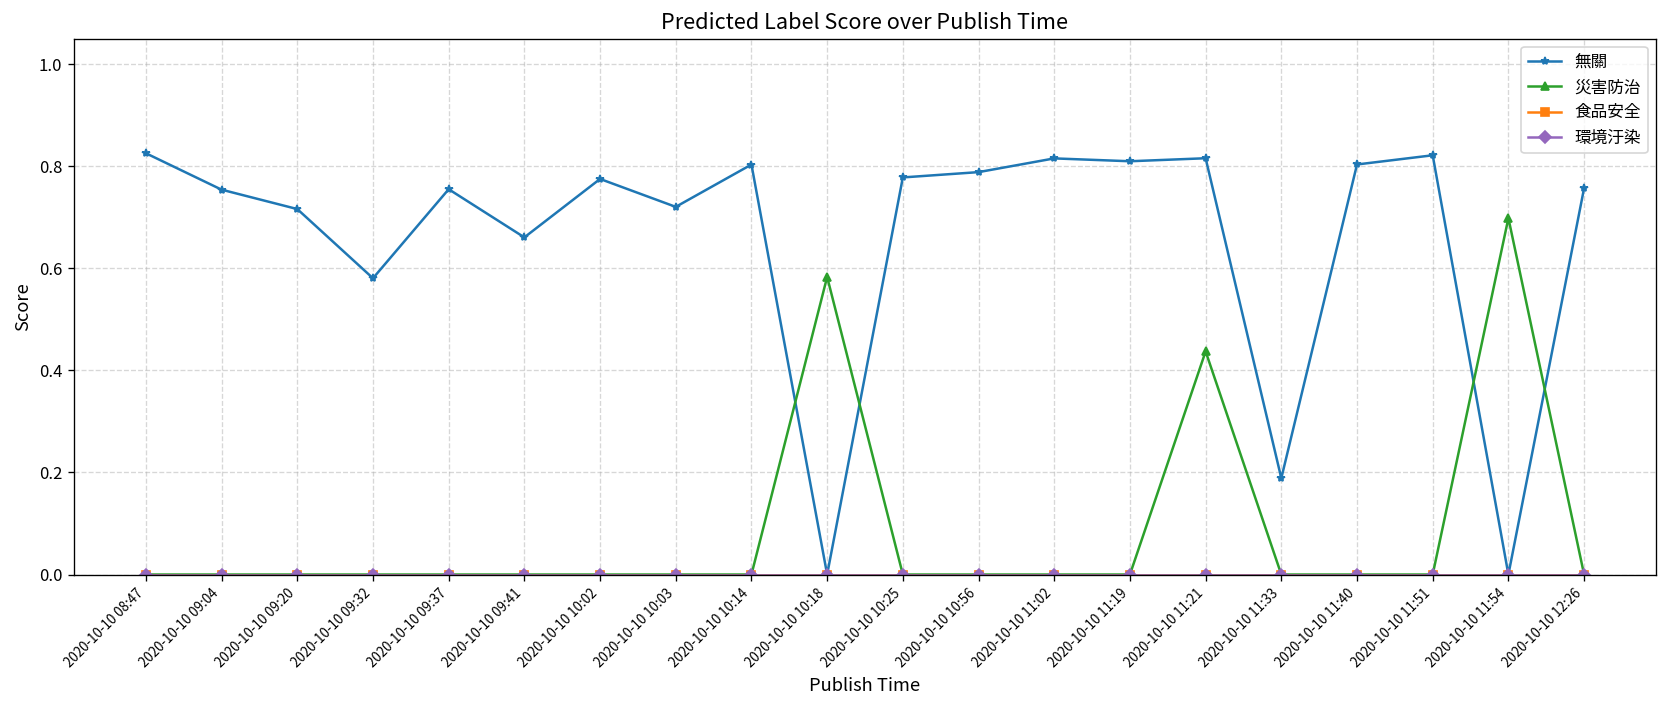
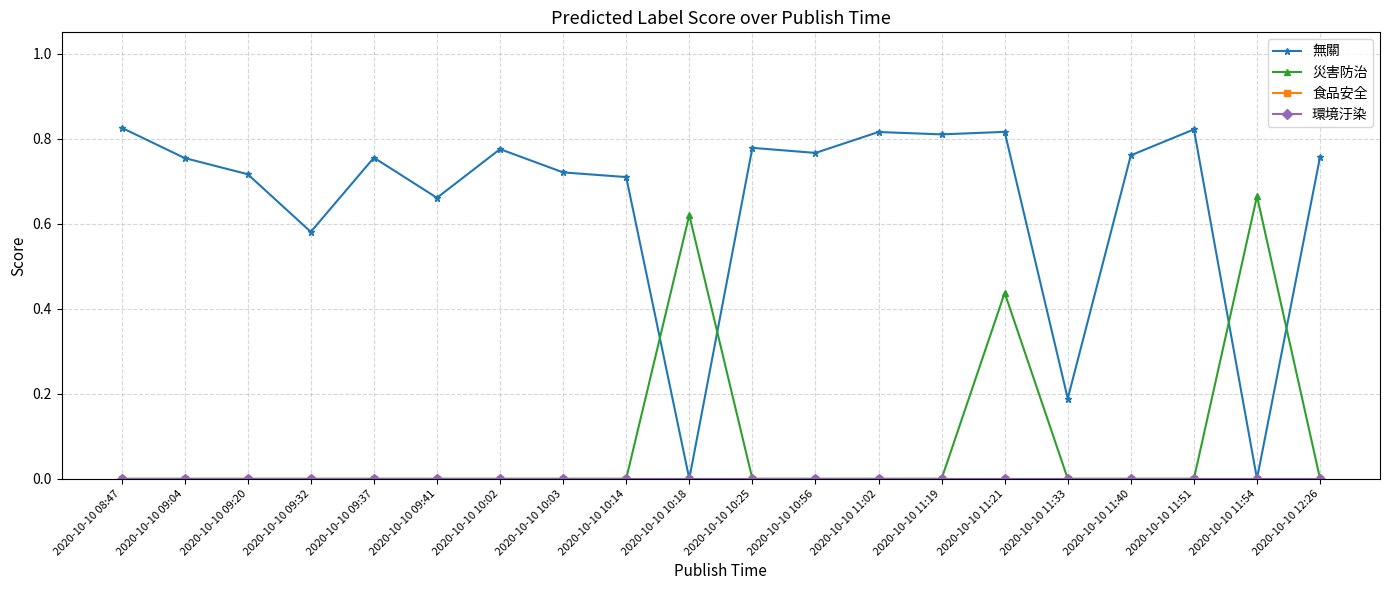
無關, 2020-10-10 10:14: 0.80 -> 0.71
災害防治, 2020-10-10 10:18: 0.58 -> 0.62
無關, 2020-10-10 10:56: 0.79 -> 0.77
無關, 2020-10-10 11:40: 0.80 -> 0.76
災害防治, 2020-10-10 11:54: 0.70 -> 0.66
